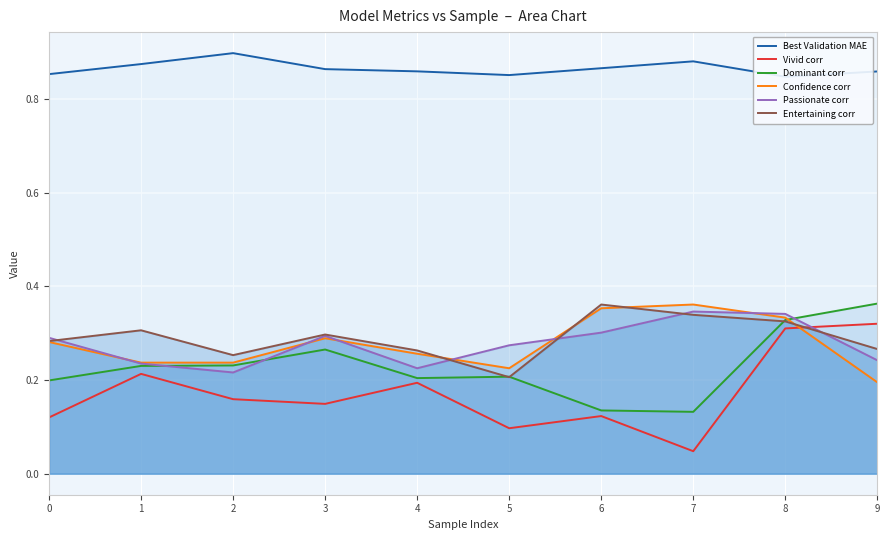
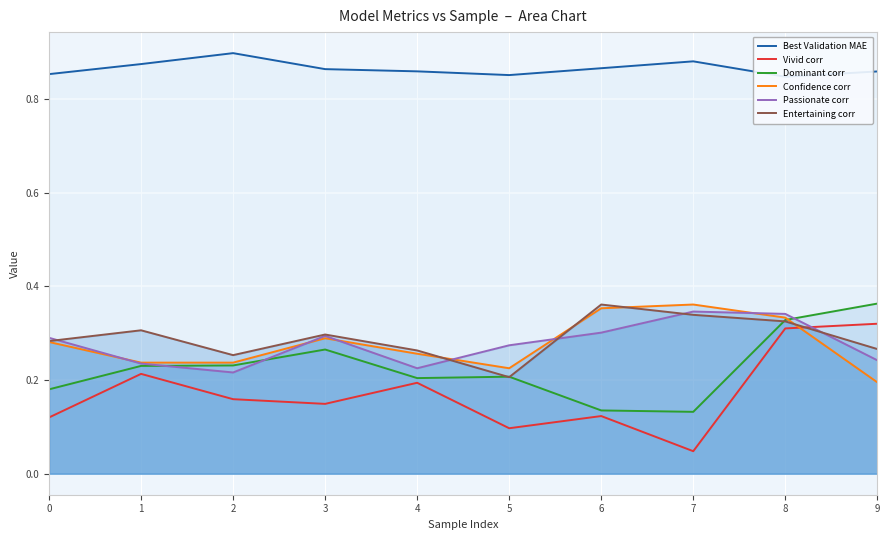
Dominant corr, 0: 0.20 -> 0.18
